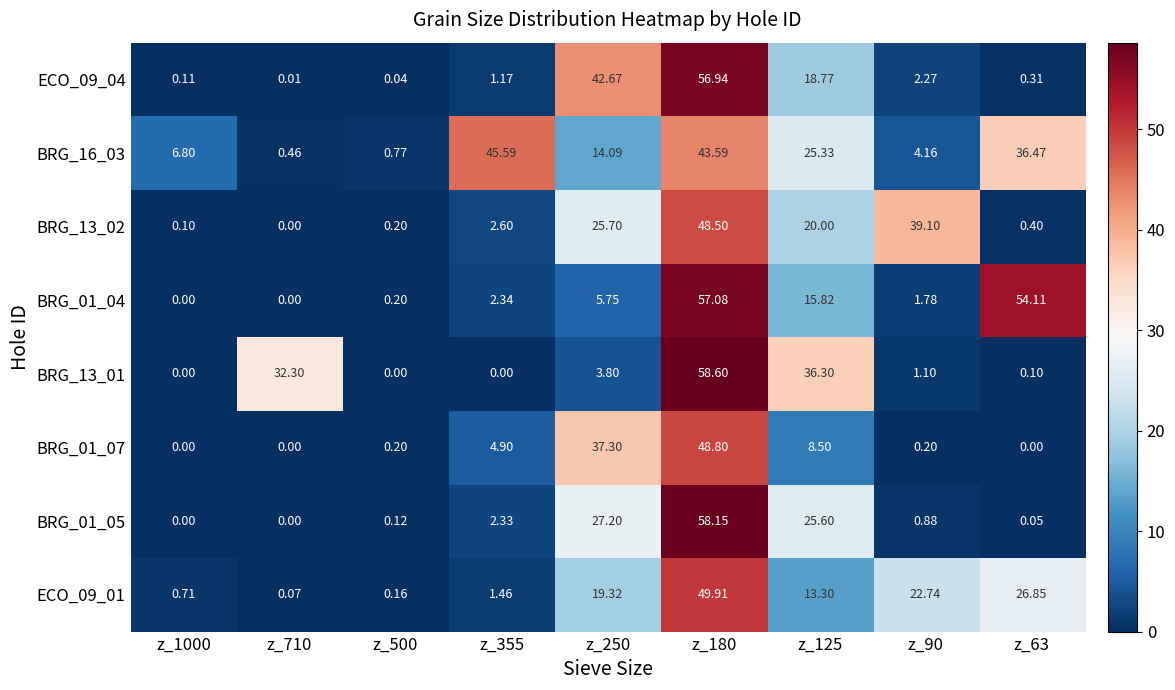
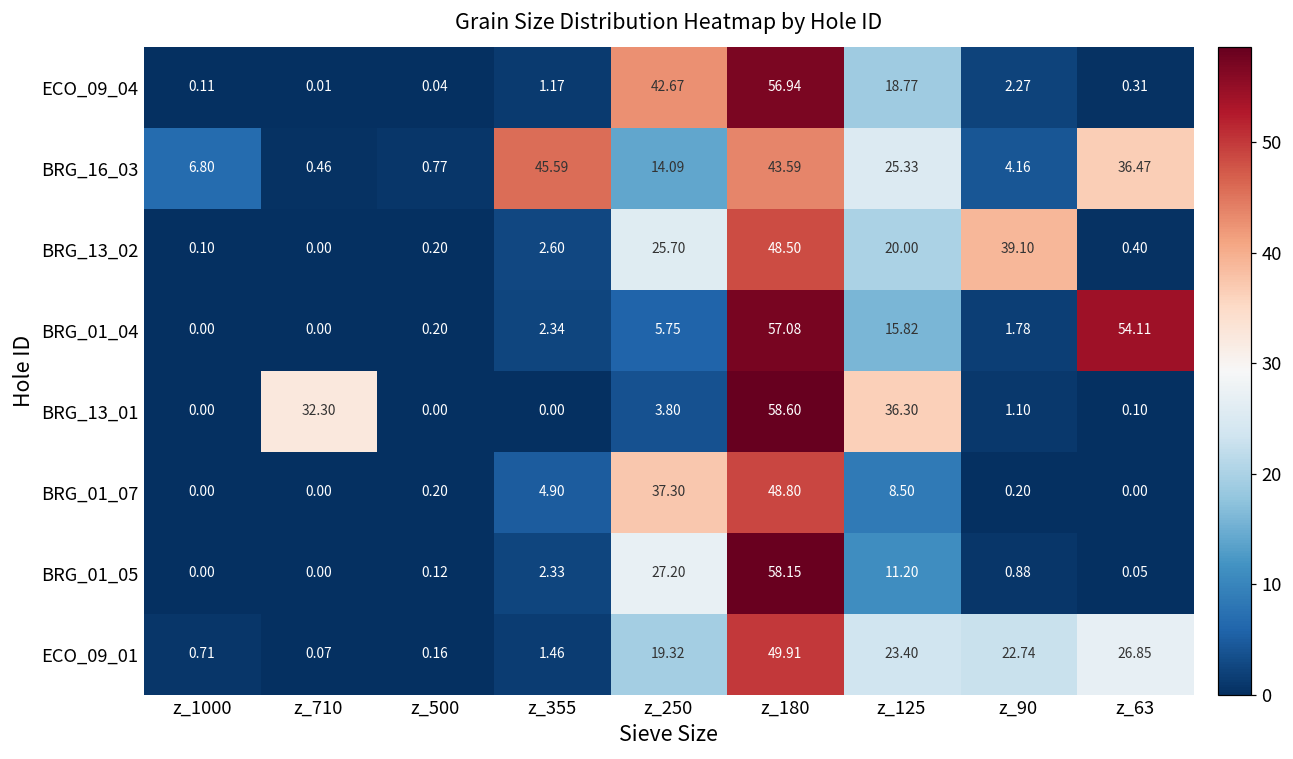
BRG_01_05, z_125: 25.60 -> 11.20
ECO_09_01, z_125: 13.30 -> 23.40
